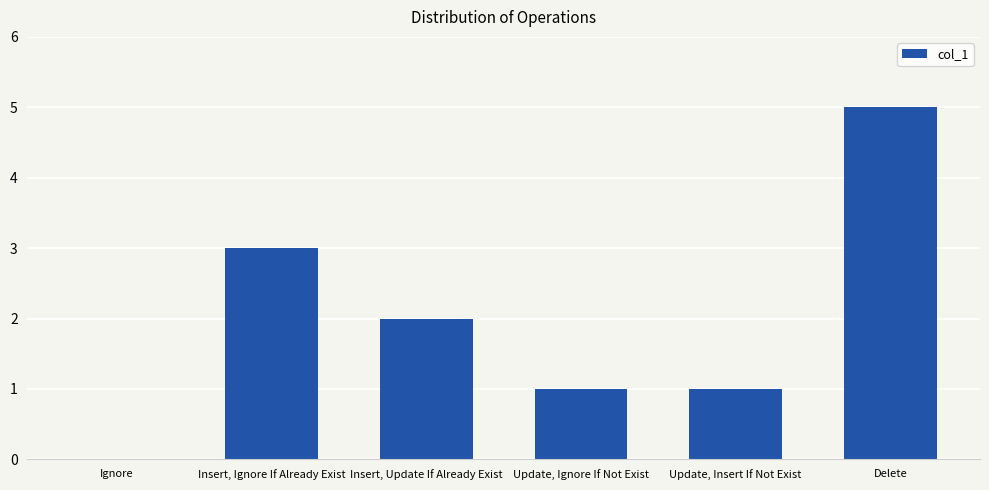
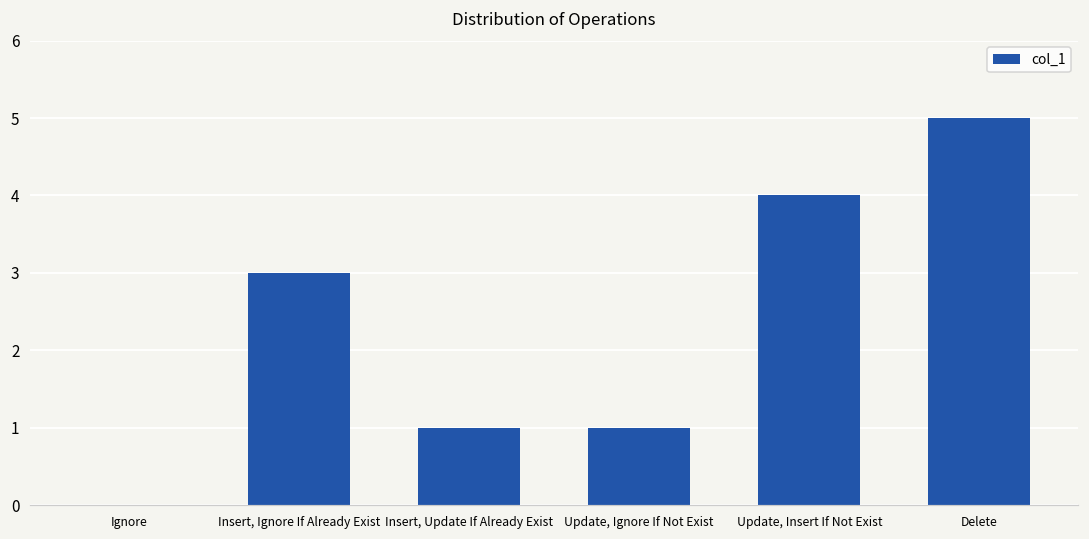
Insert, Update If Already Exist: 2 -> 1
Update, Insert If Not Exist: 1 -> 4
